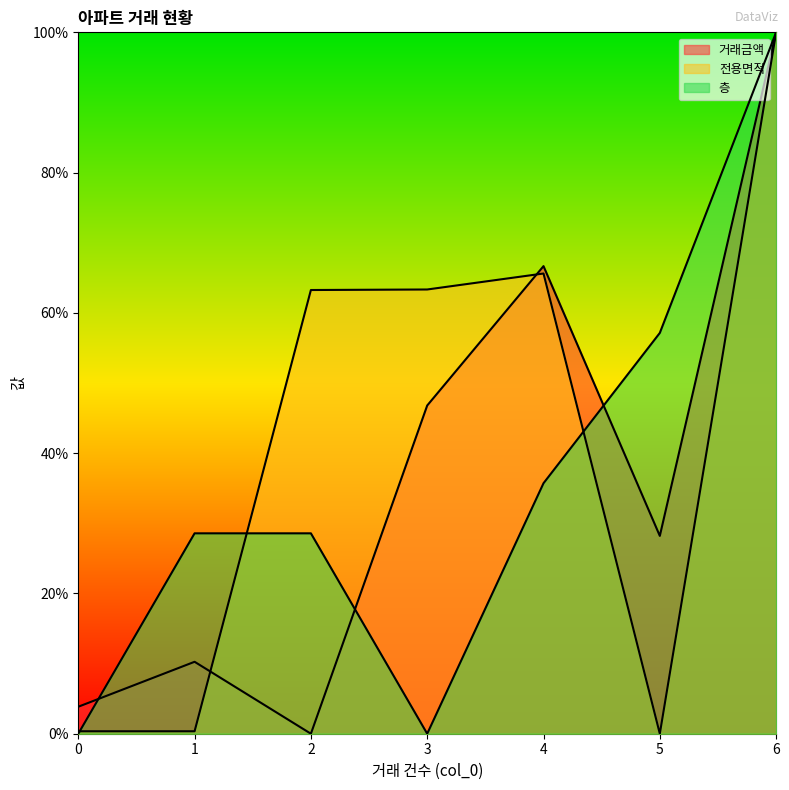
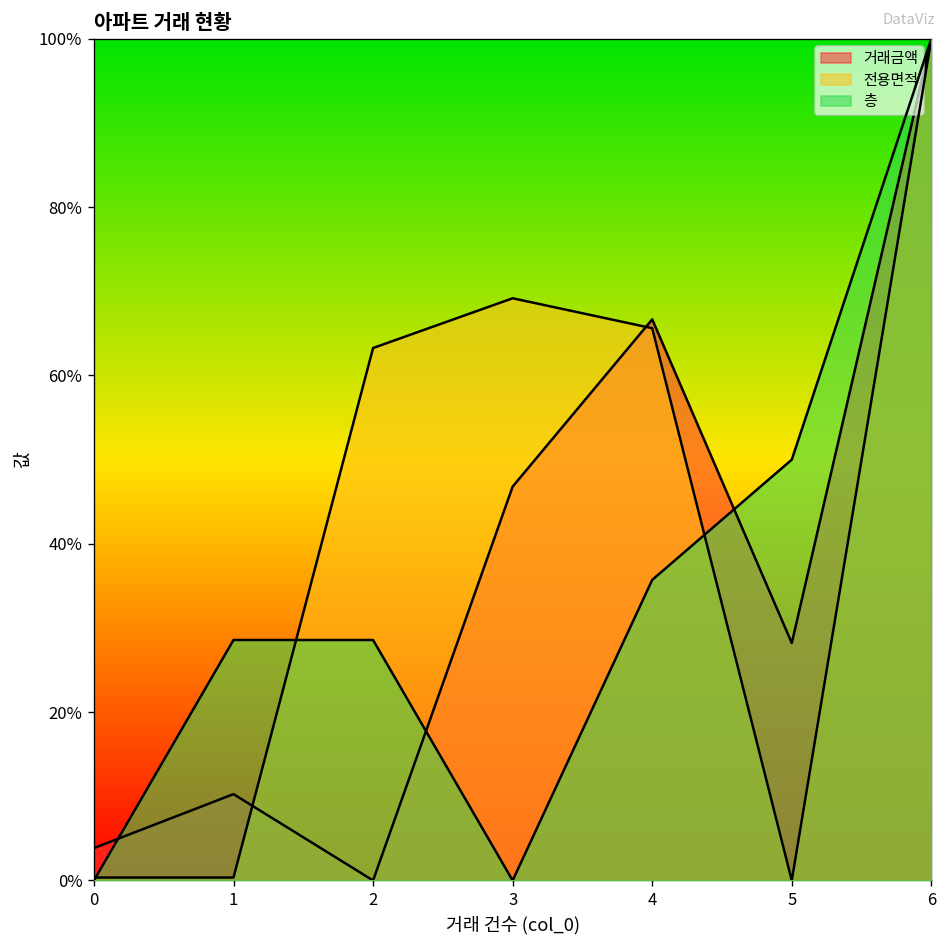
전용면적, 3: 63% -> 69%
층, 5: 57% -> 50%
